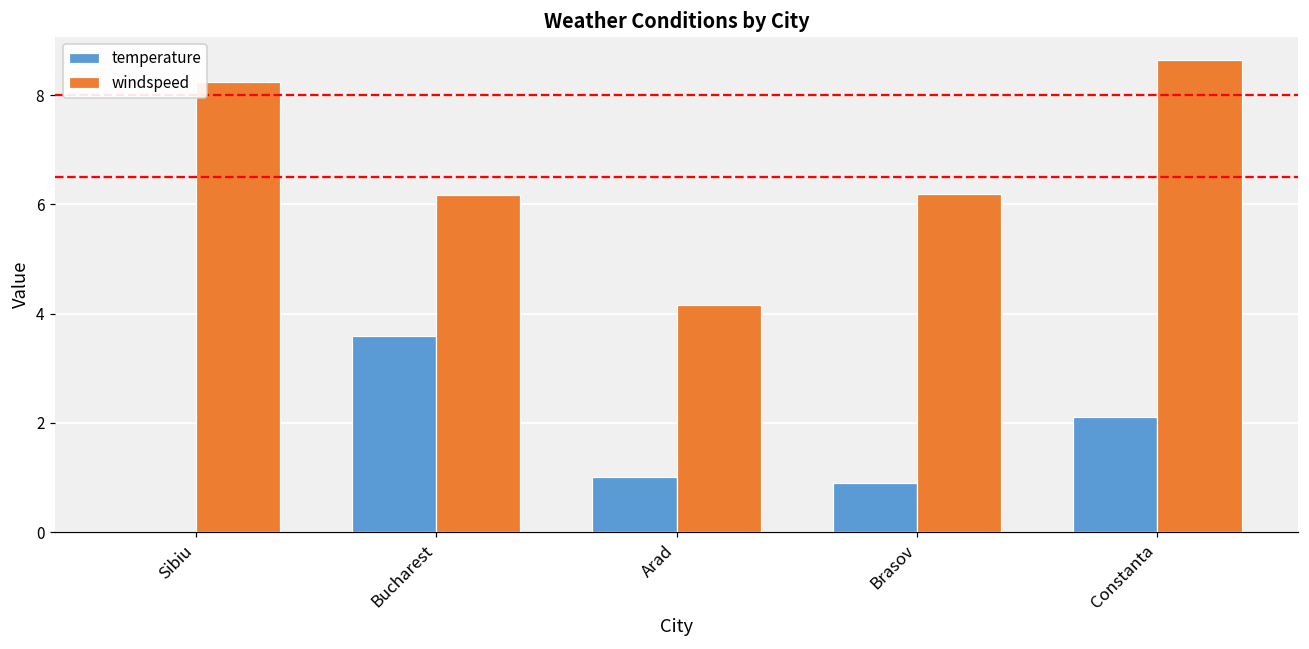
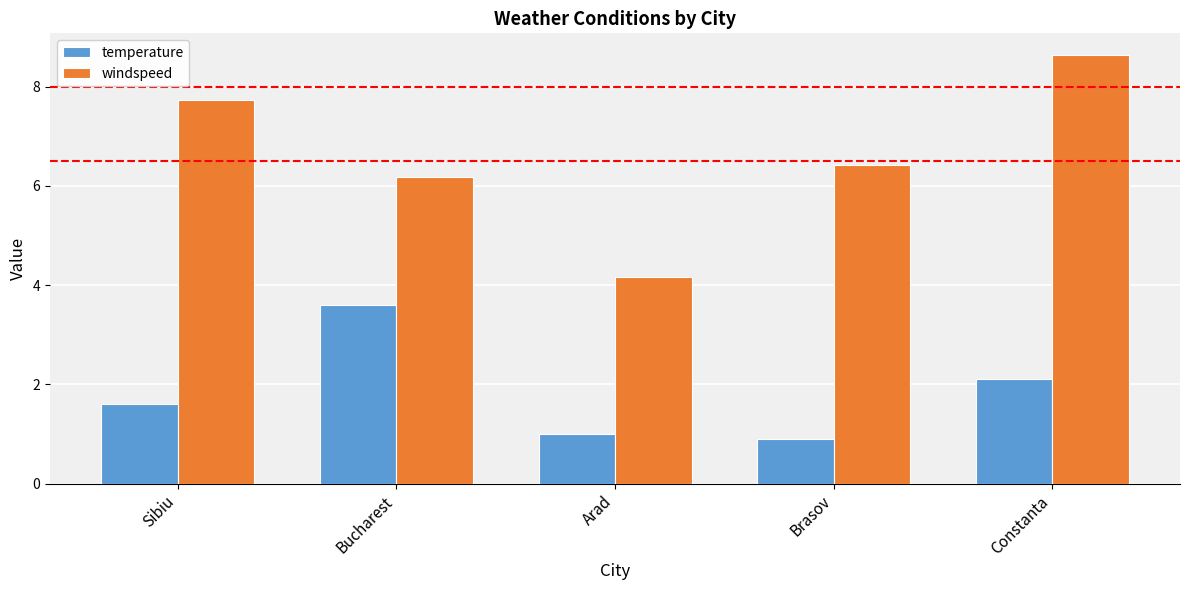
temperature, Sibiu: 0.0 -> 1.6
windspeed, Sibiu: 8.3 -> 7.7
windspeed, Brasov: 6.2 -> 6.4
